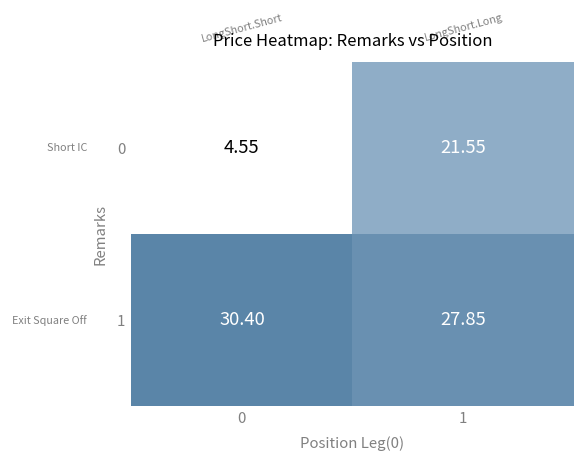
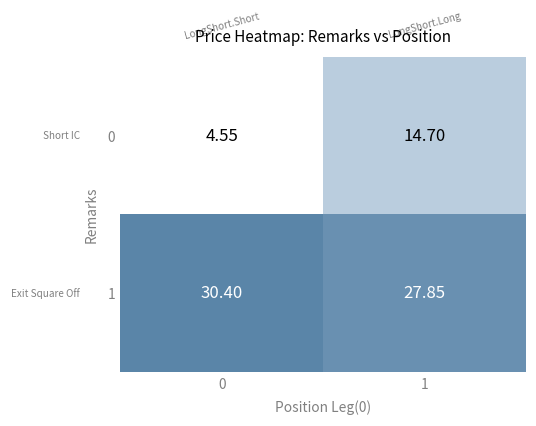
0, 1: 21.55 -> 14.70
